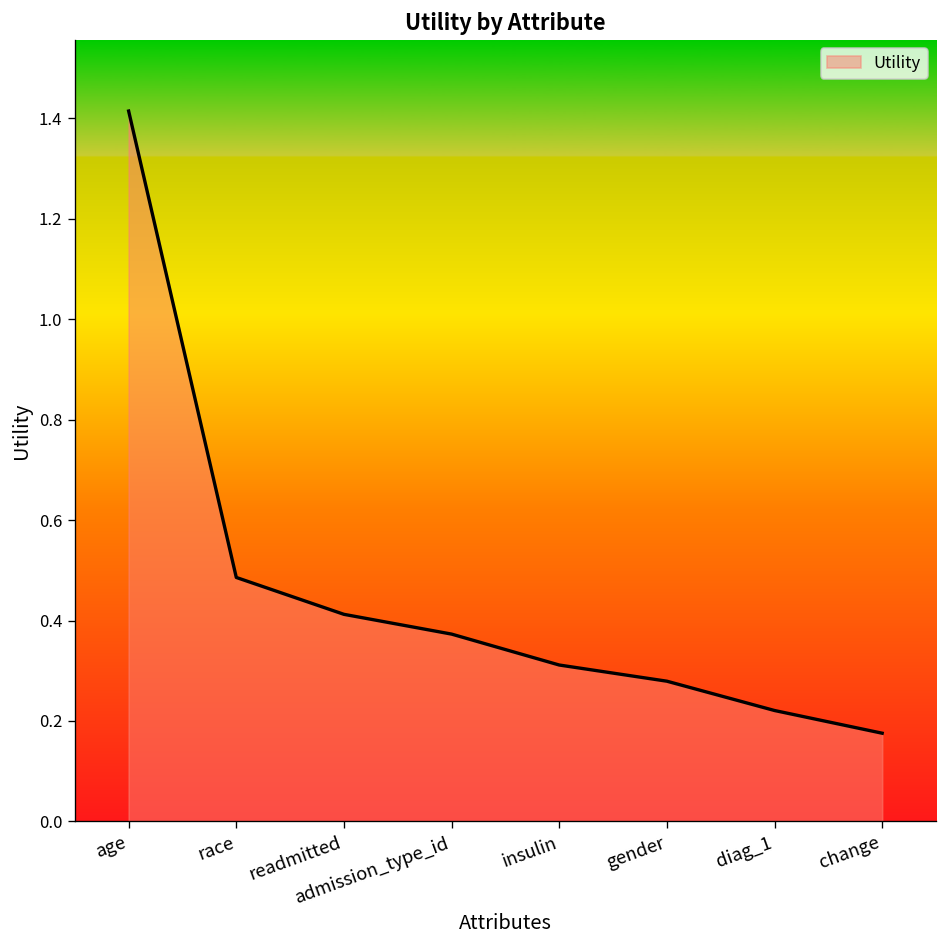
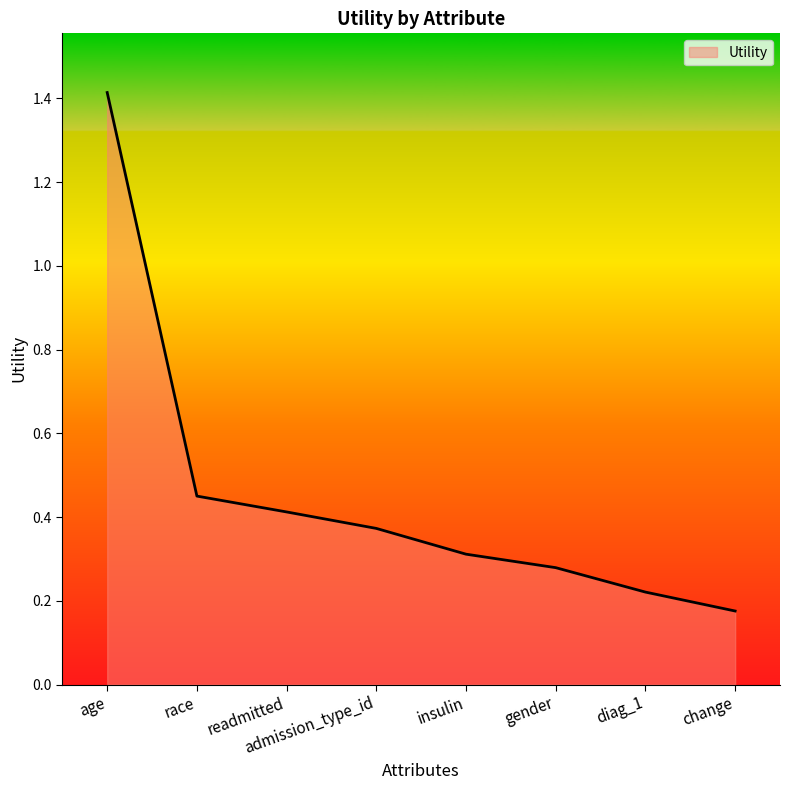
race: 0.49 -> 0.45
